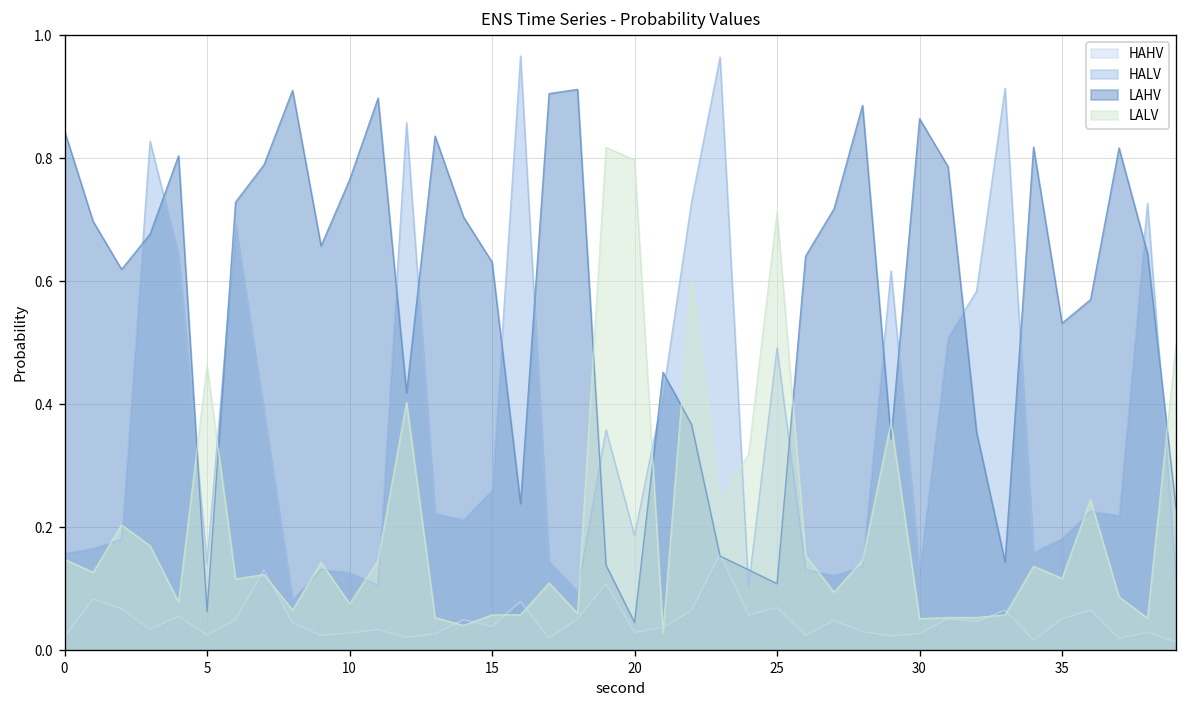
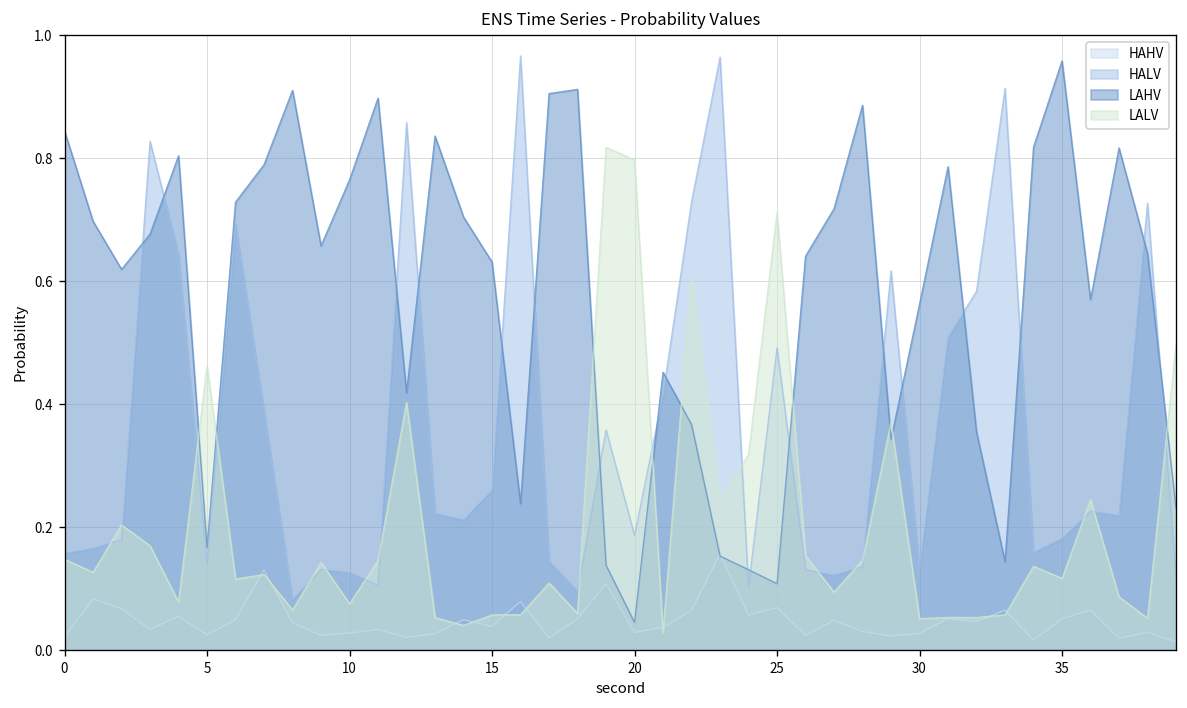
LAHV, 5: 0.06 -> 0.17
LAHV, 30: 0.86 -> 0.56
LAHV, 35: 0.53 -> 0.96
